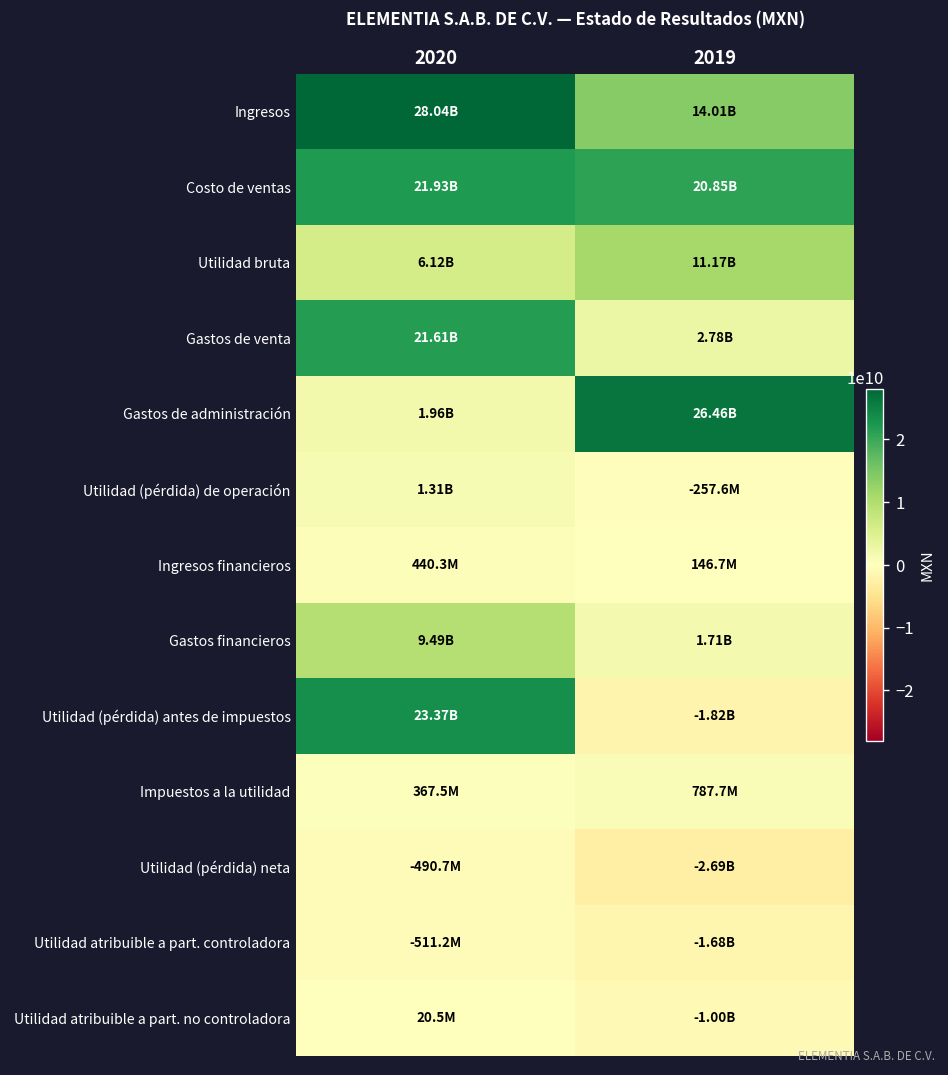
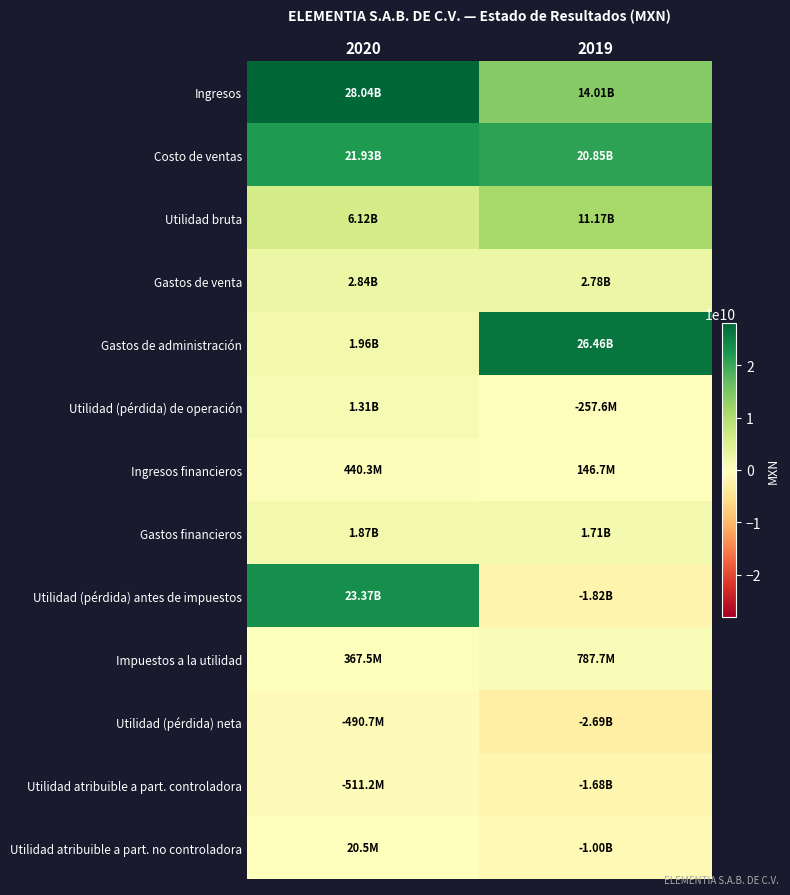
Gastos de venta, 2020: 21.61B -> 2.84B
Gastos financieros, 2020: 9.49B -> 1.87B
